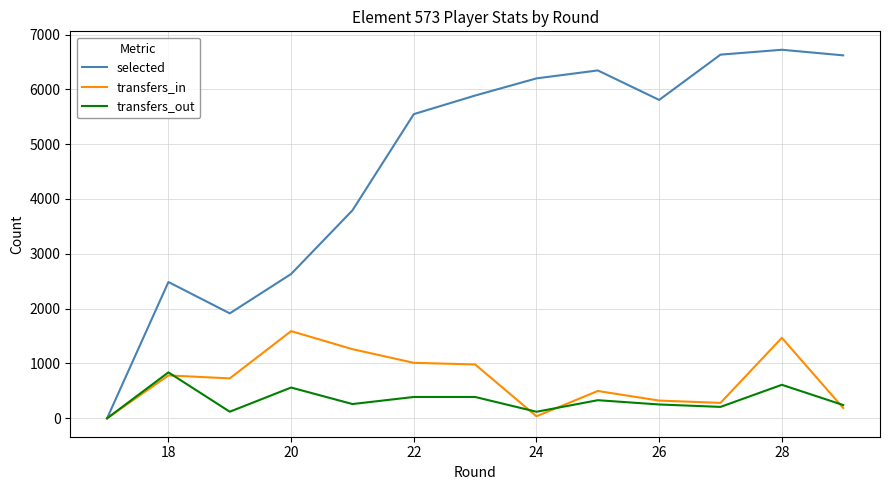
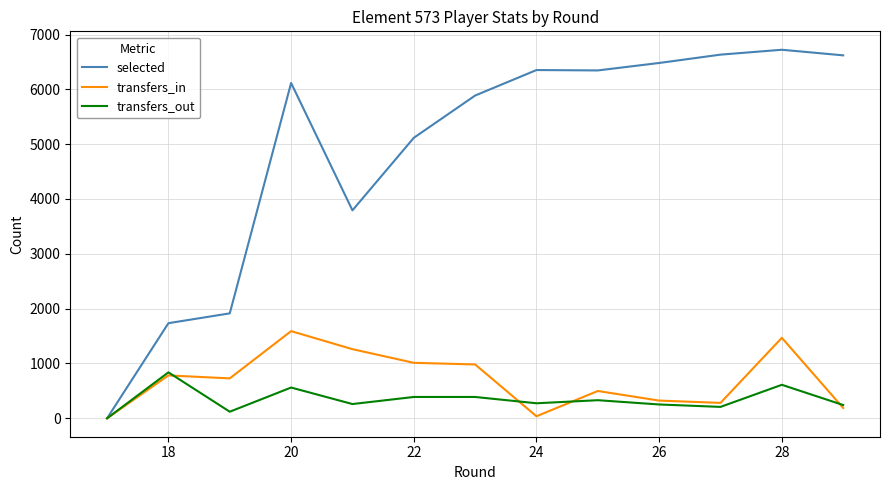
selected, 18: 2500 -> 1700
selected, 20: 2600 -> 6100
selected, 22: 5500 -> 5100
selected, 24: 6200 -> 6400
transfers_out, 24: 100 -> 300
selected, 26: 5800 -> 6500
